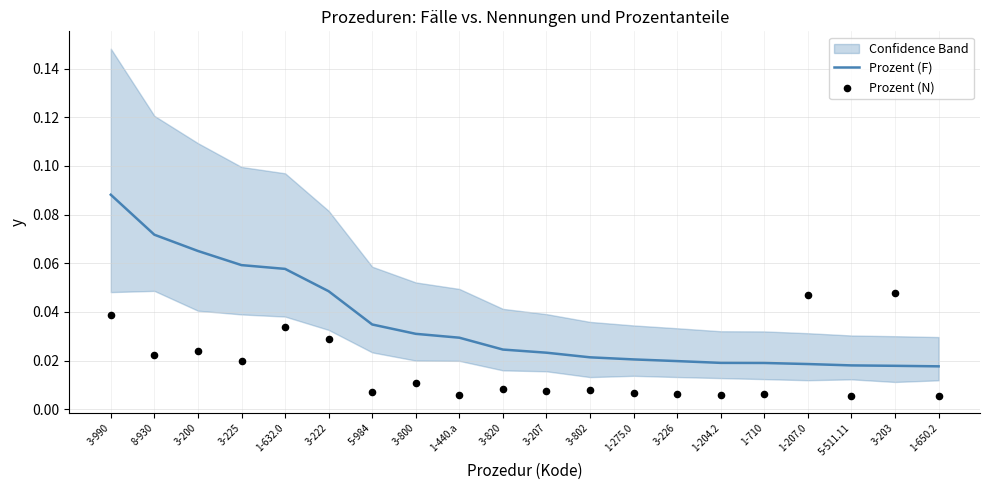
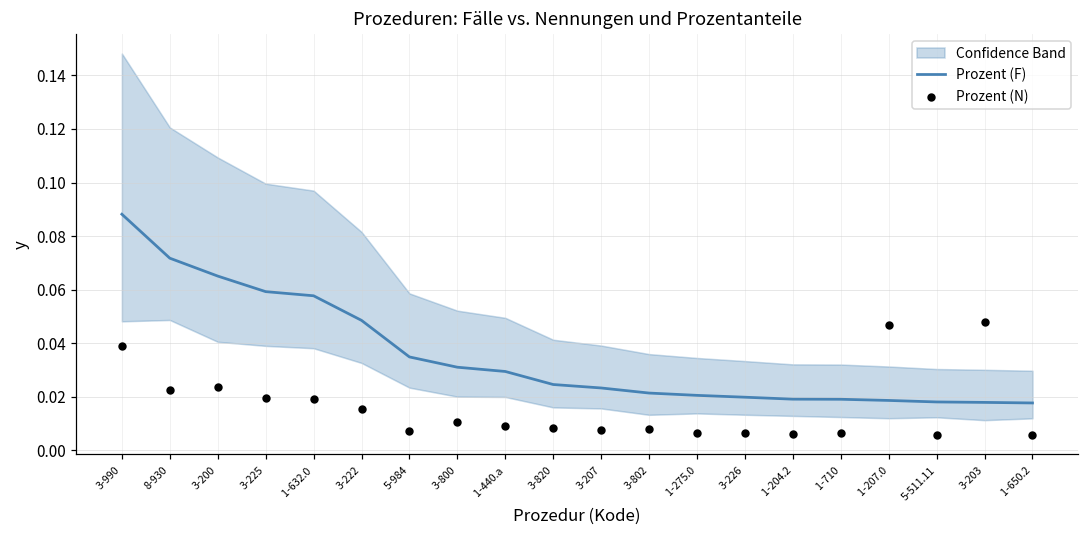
Prozent (N), 1-632.0: 0.034 -> 0.019
Prozent (N), 3-222: 0.029 -> 0.015
Prozent (N), 1-440.a: 0.006 -> 0.009
